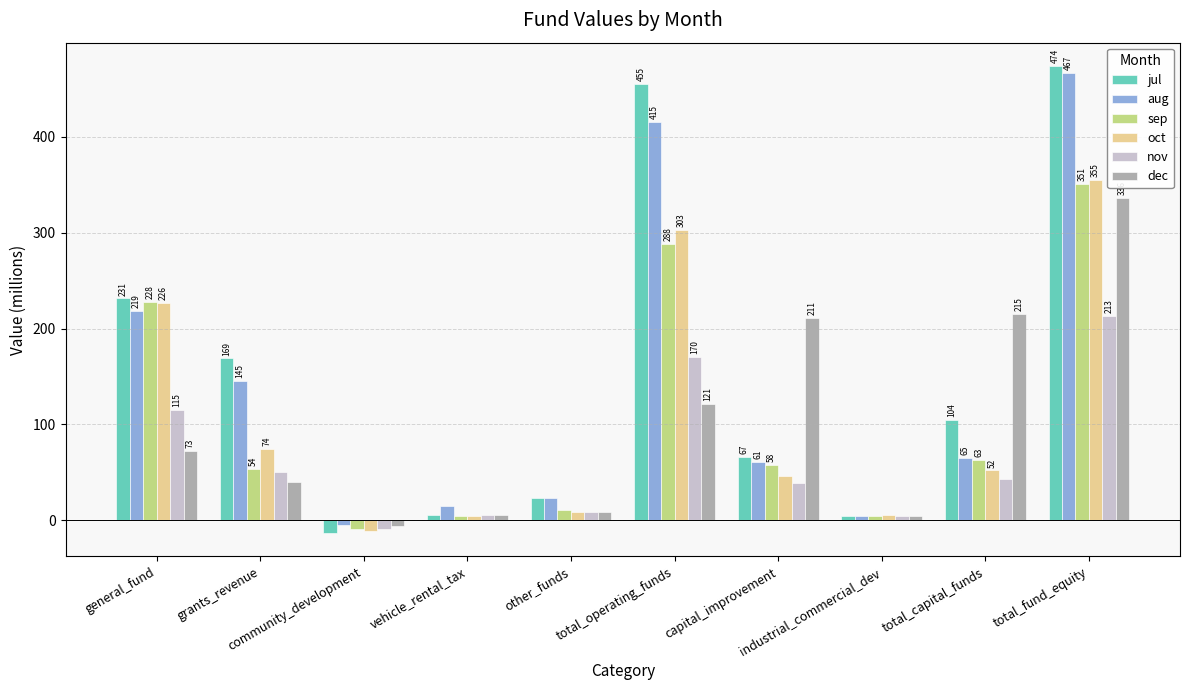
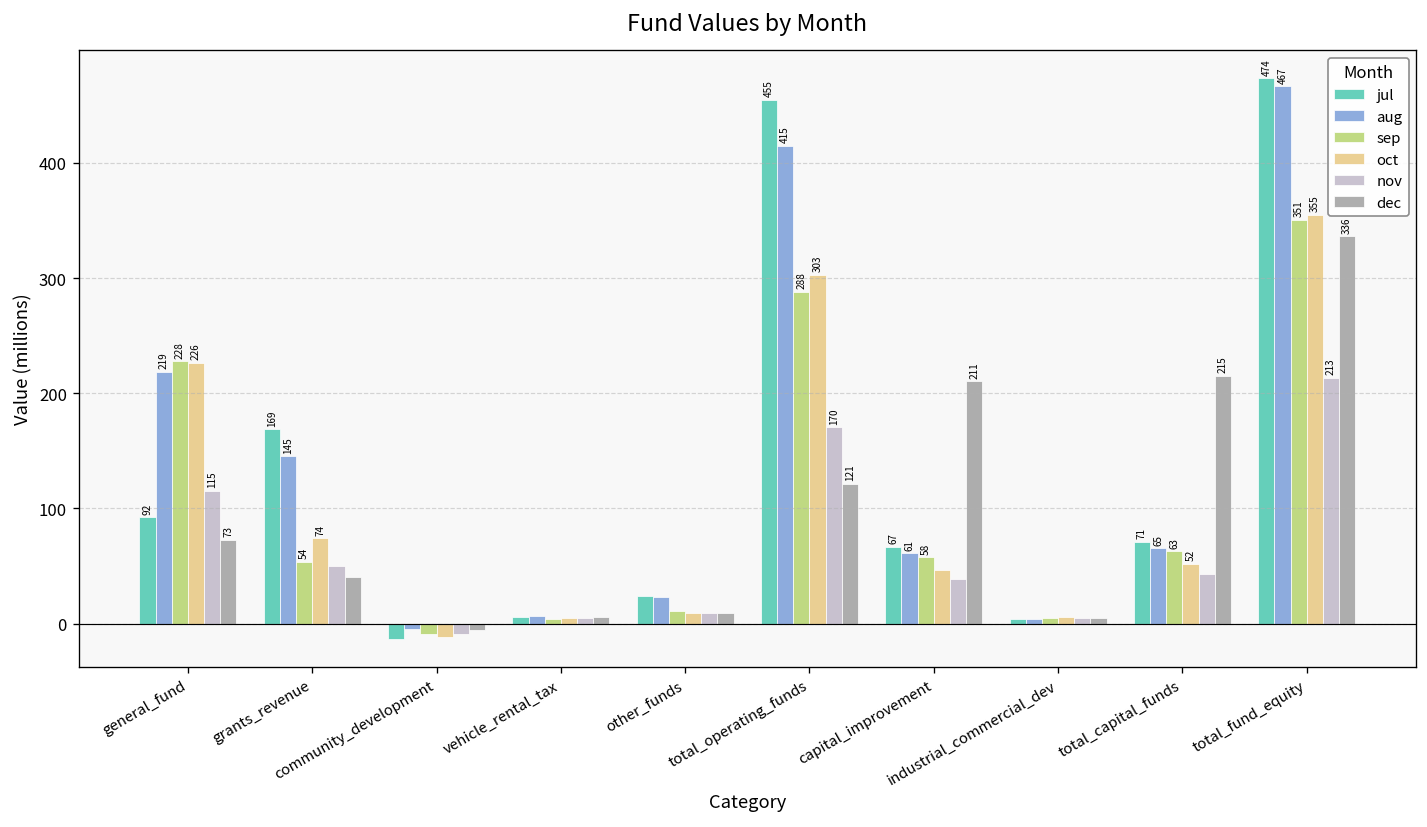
jul, general_fund: 231 -> 92
aug, vehicle_rental_tax: 20 -> 10
jul, total_capital_funds: 104 -> 71
